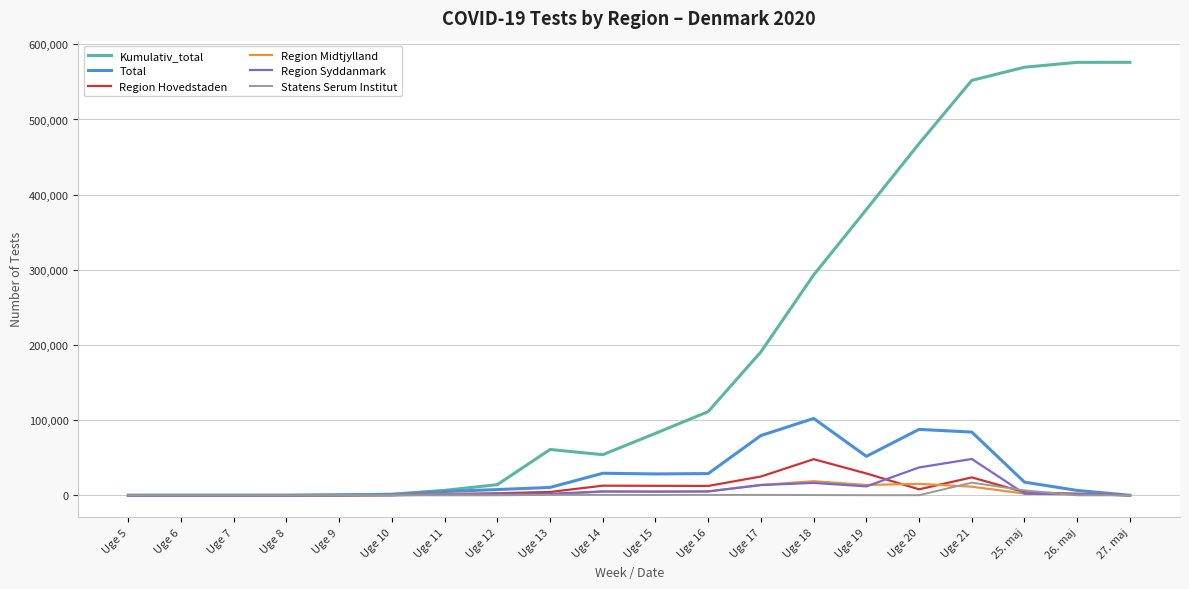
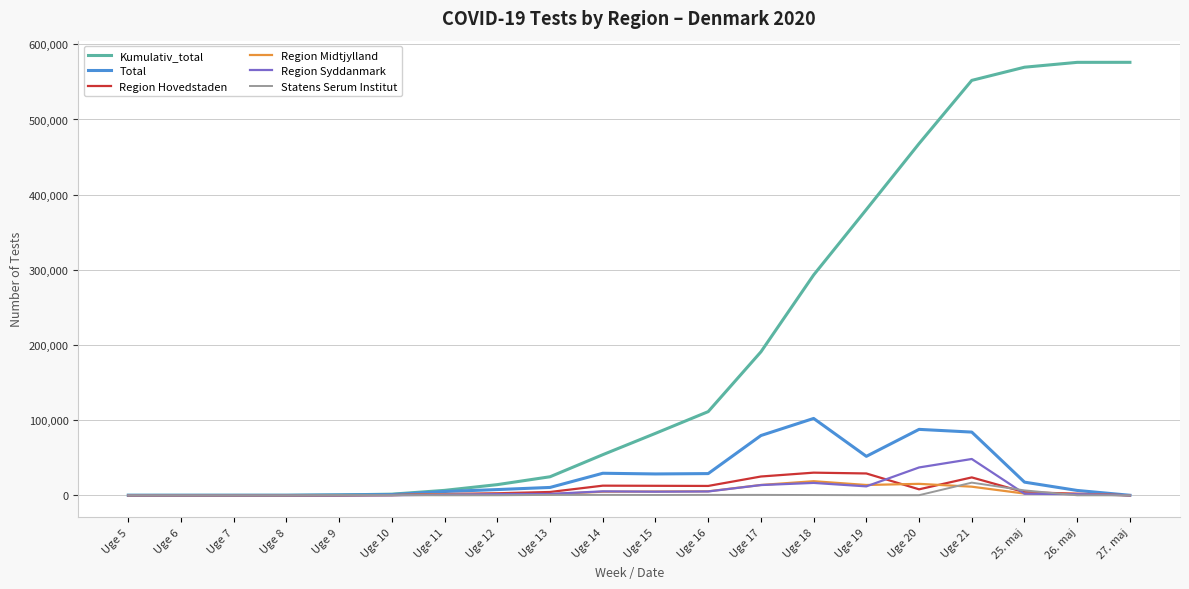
Kumulativ_total, Uge 13: 60,000 -> 20,000
Region Hovedstaden, Uge 18: 50,000 -> 30,000
